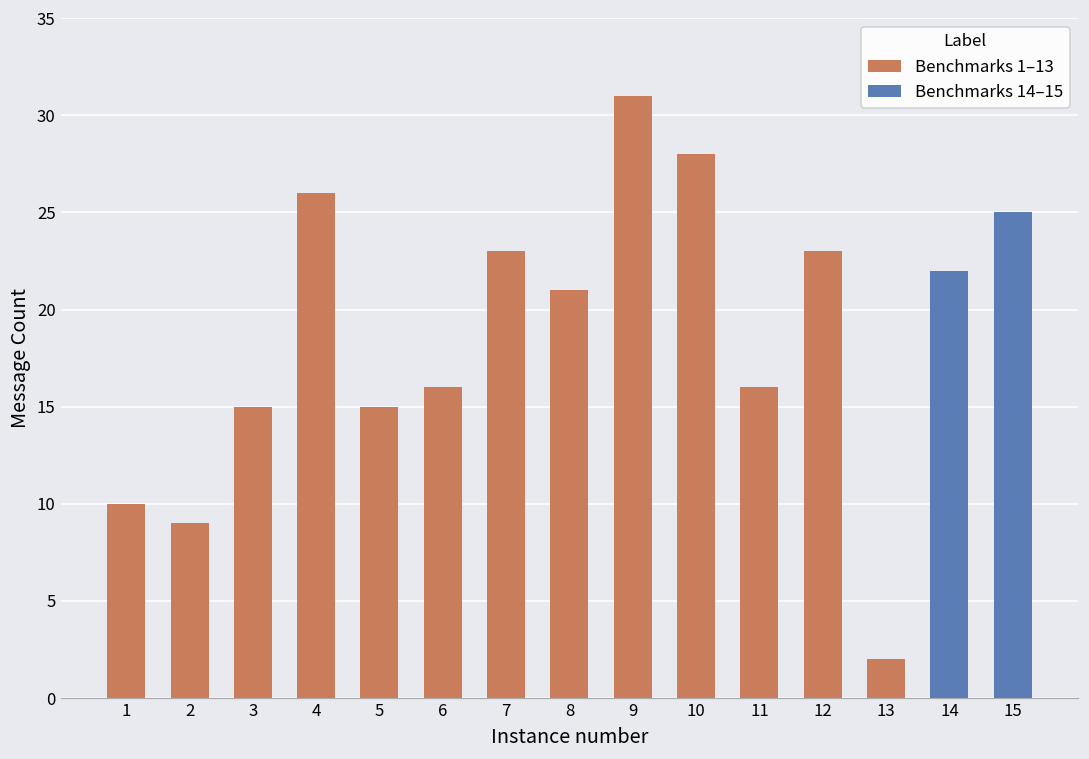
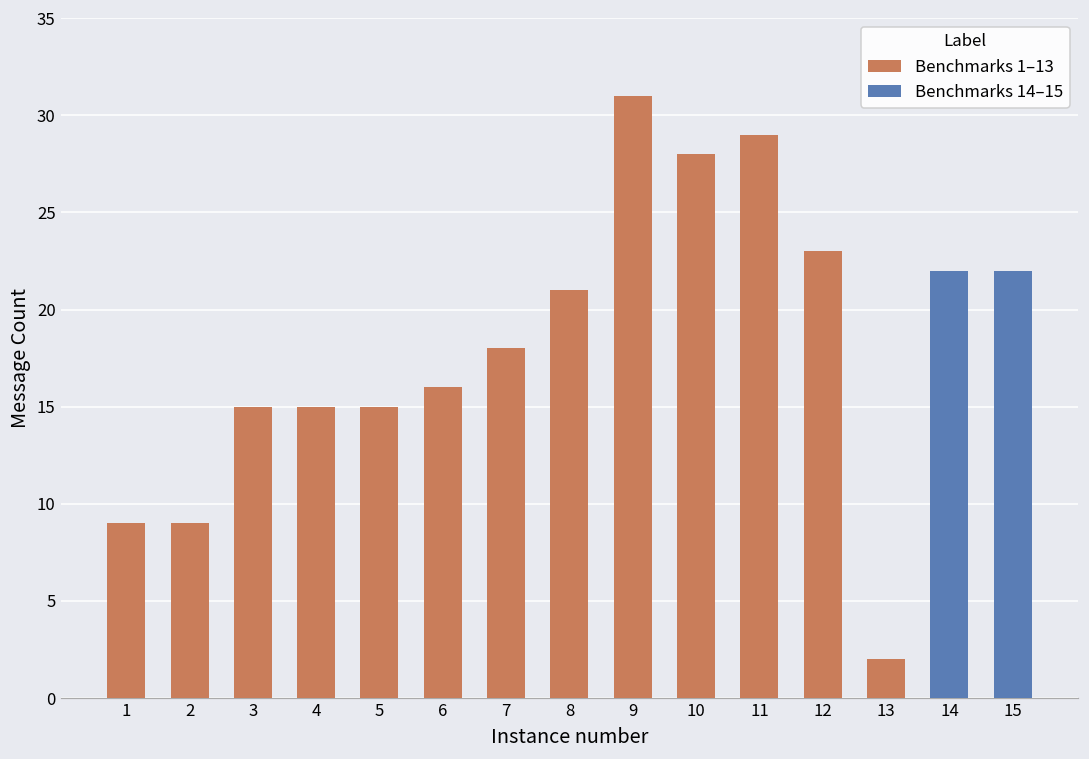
1: 10 -> 9
4: 26 -> 15
7: 23 -> 18
11: 16 -> 29
15: 25 -> 22
